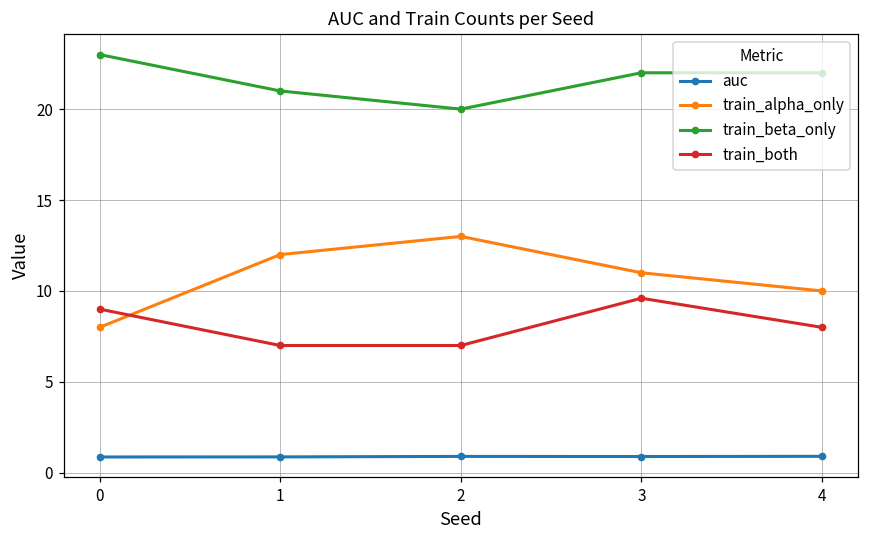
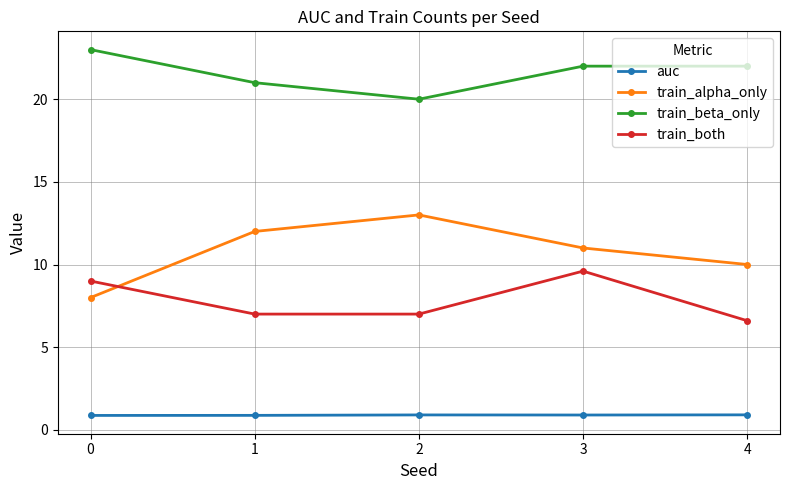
train_both, 4: 8.0 -> 6.6
